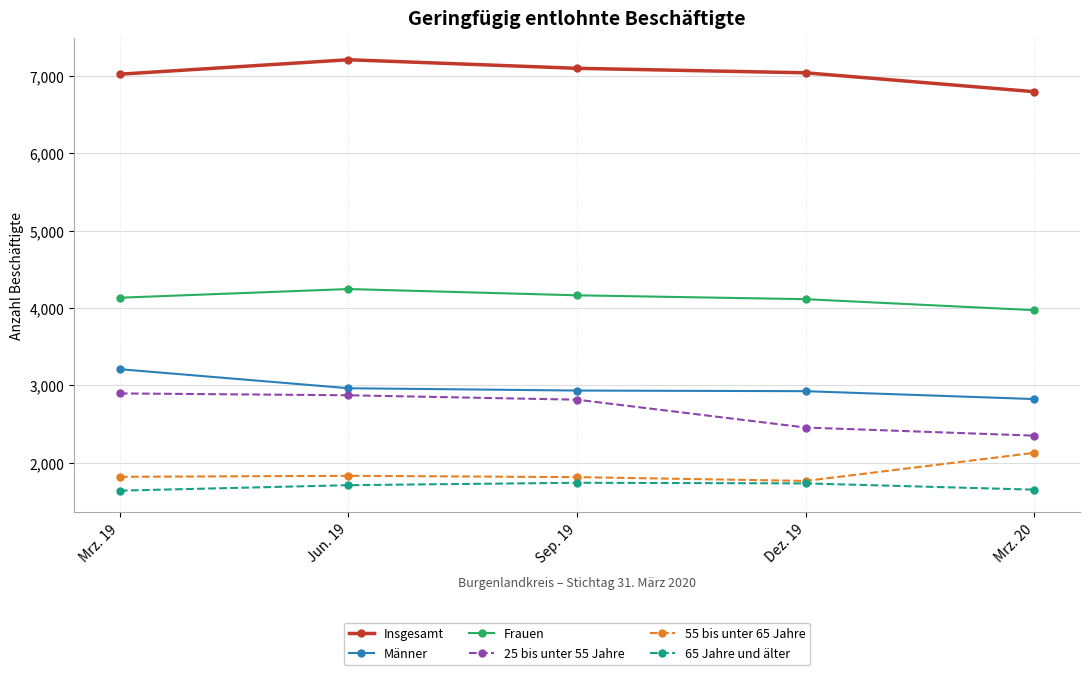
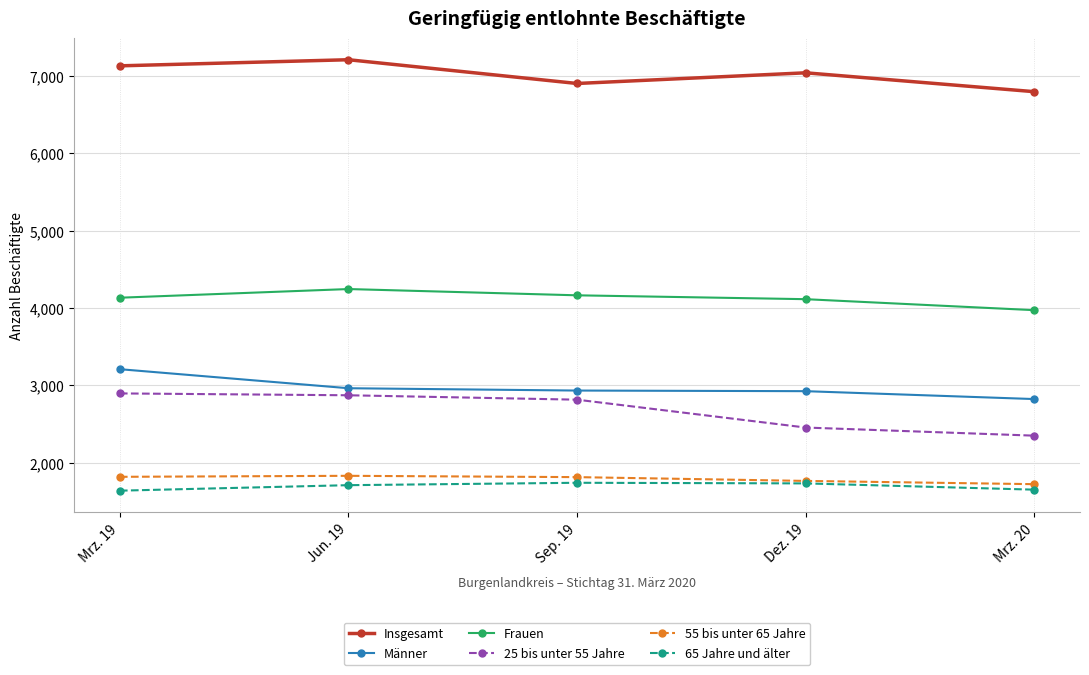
Insgesamt, Mrz. 19: 7,000 -> 7,100
Insgesamt, Sep. 19: 7,100 -> 6,900
55 bis unter 65 Jahre, Mrz. 20: 2,100 -> 1,700
